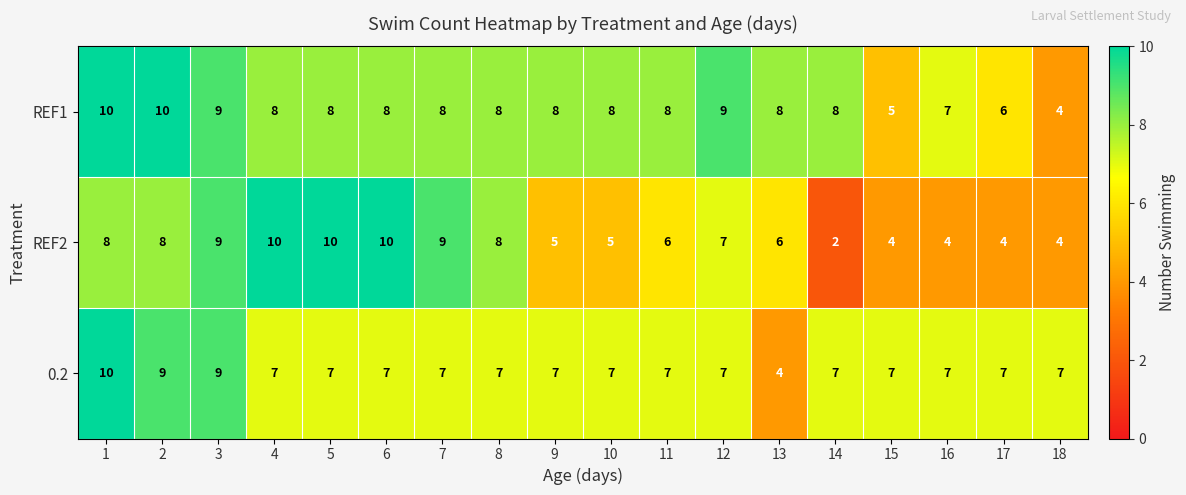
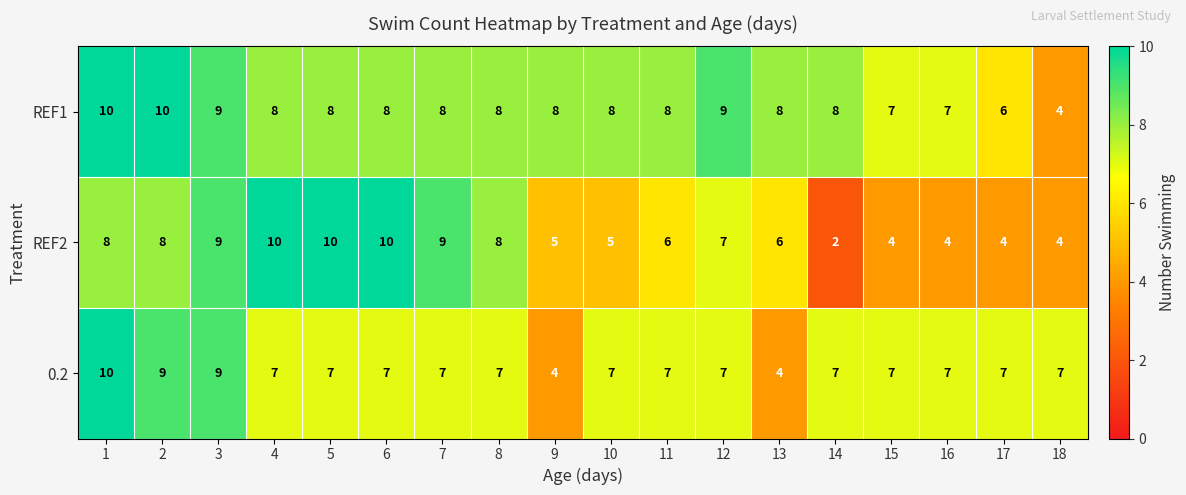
REF1, 15: 5 -> 7
0.2, 9: 7 -> 4
